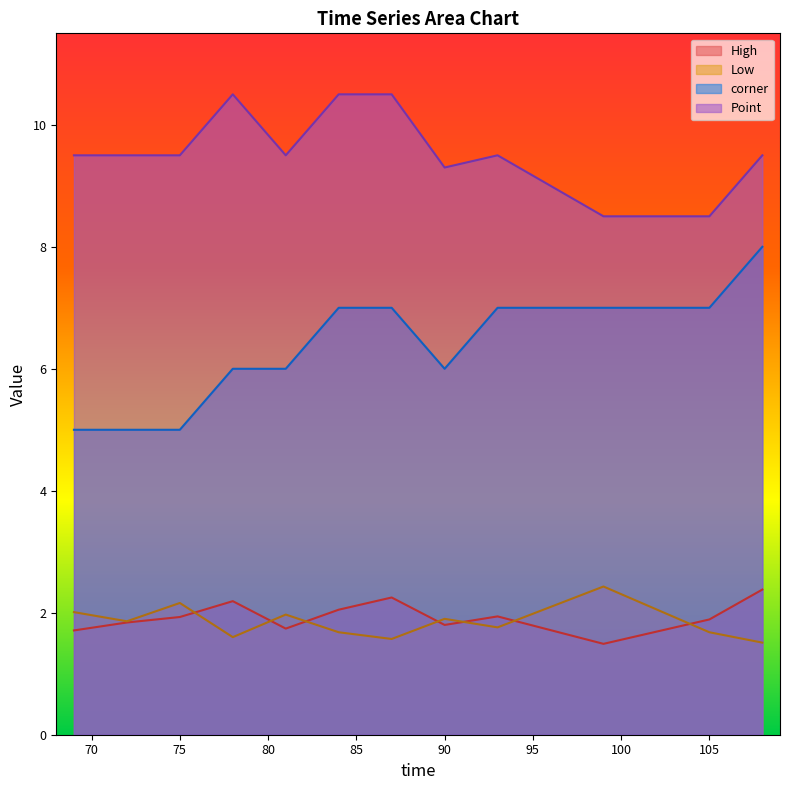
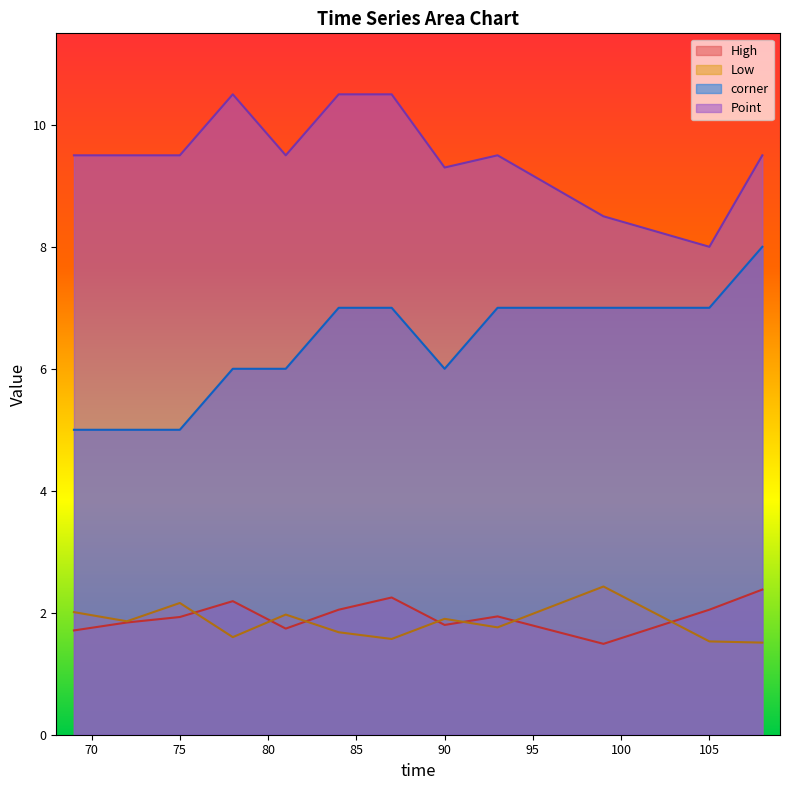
High, 105: 1.9 -> 2.1
Low, 105: 1.7 -> 1.5
Point, 105: 8.5 -> 8.0
